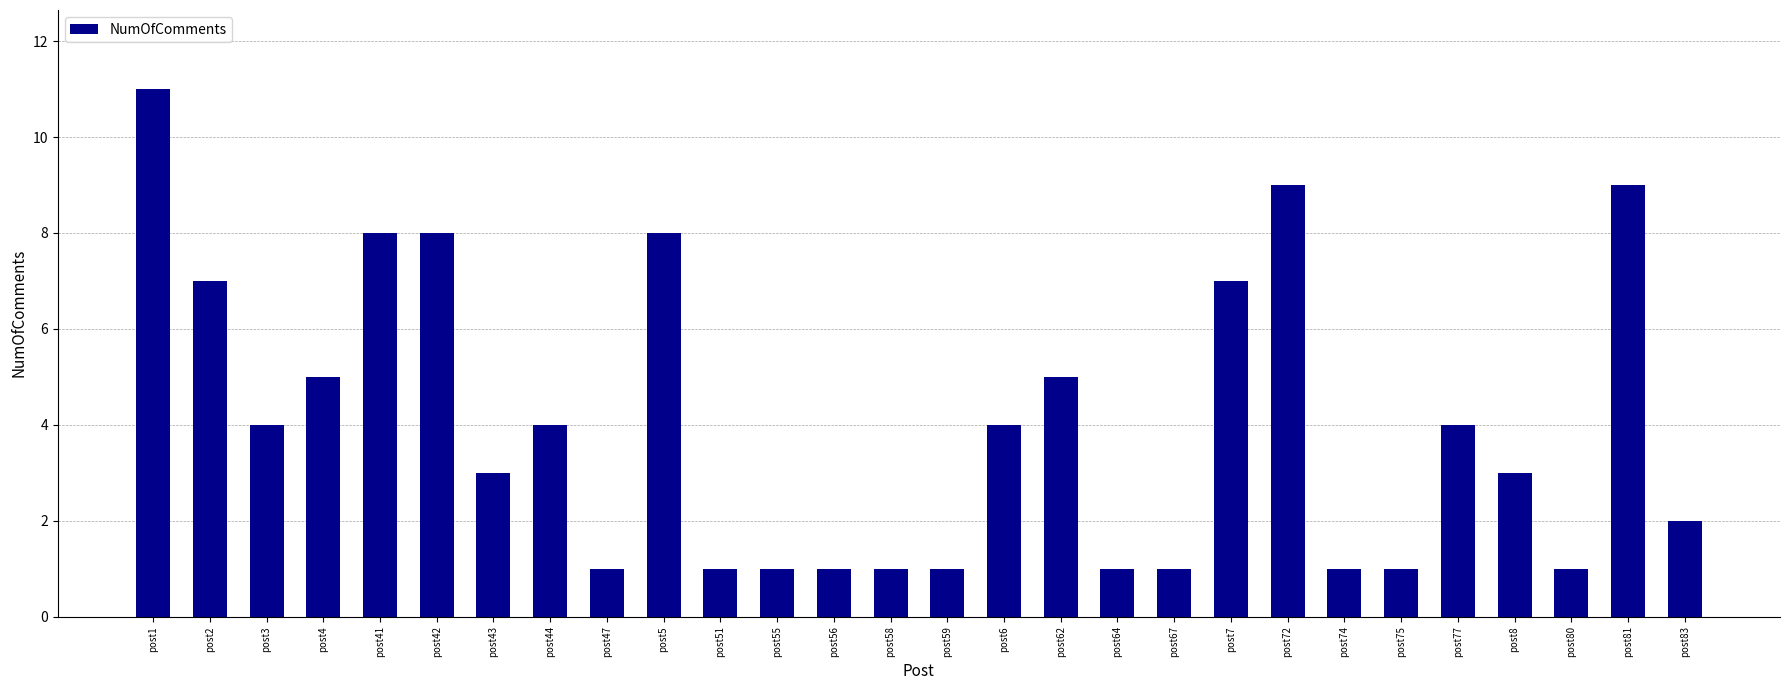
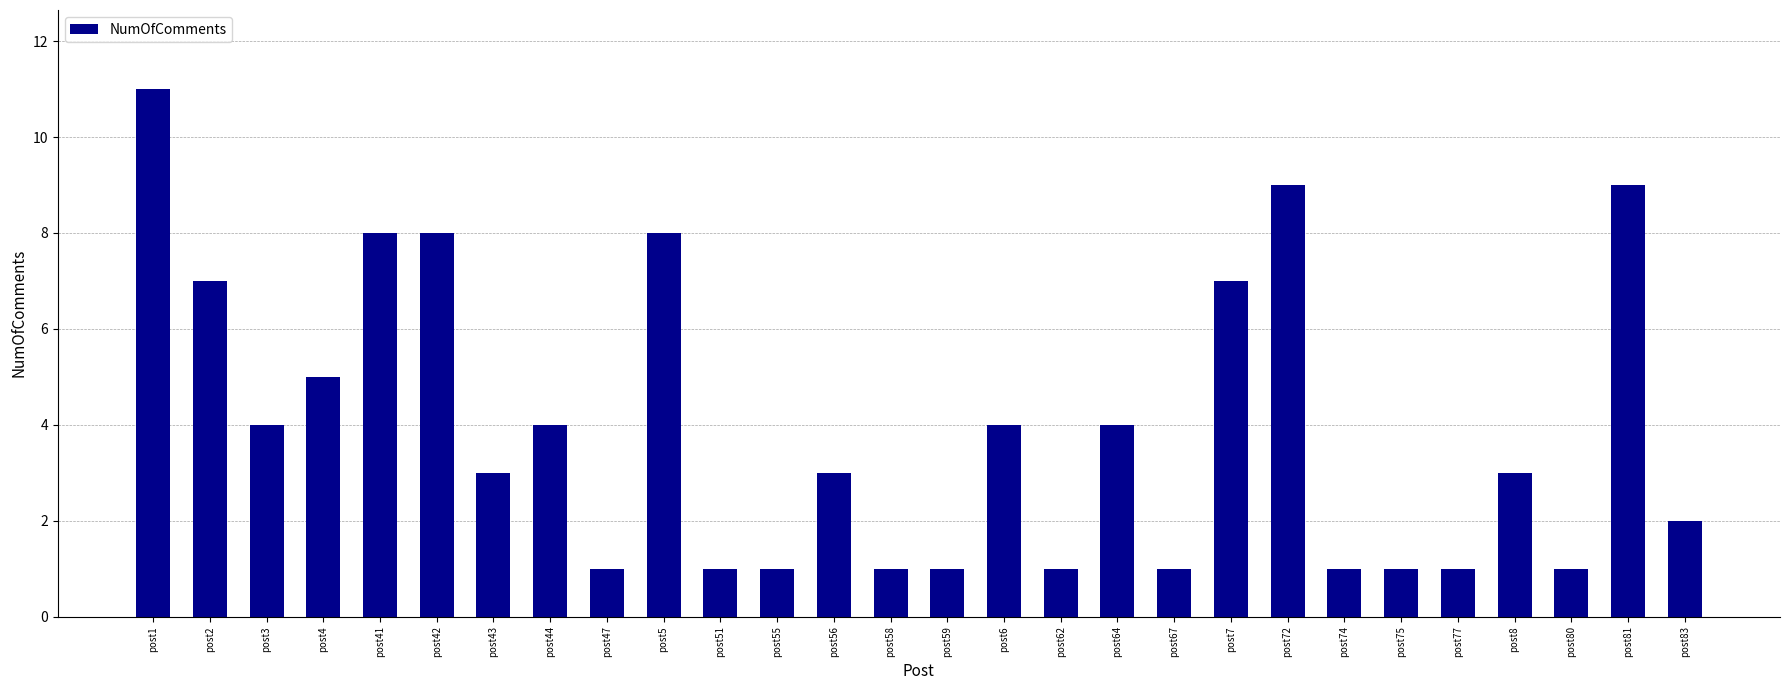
post56: 1 -> 3
post62: 5 -> 1
post64: 1 -> 4
post77: 4 -> 1
